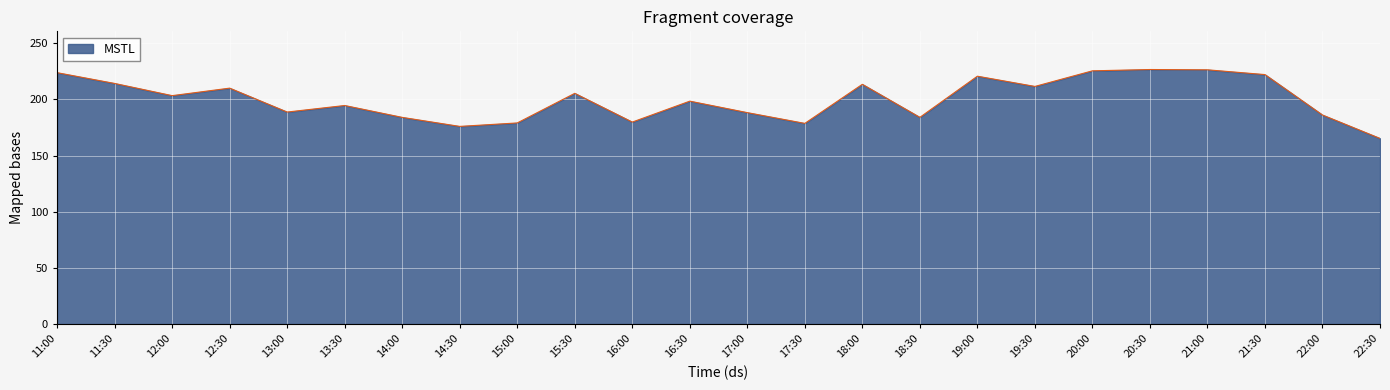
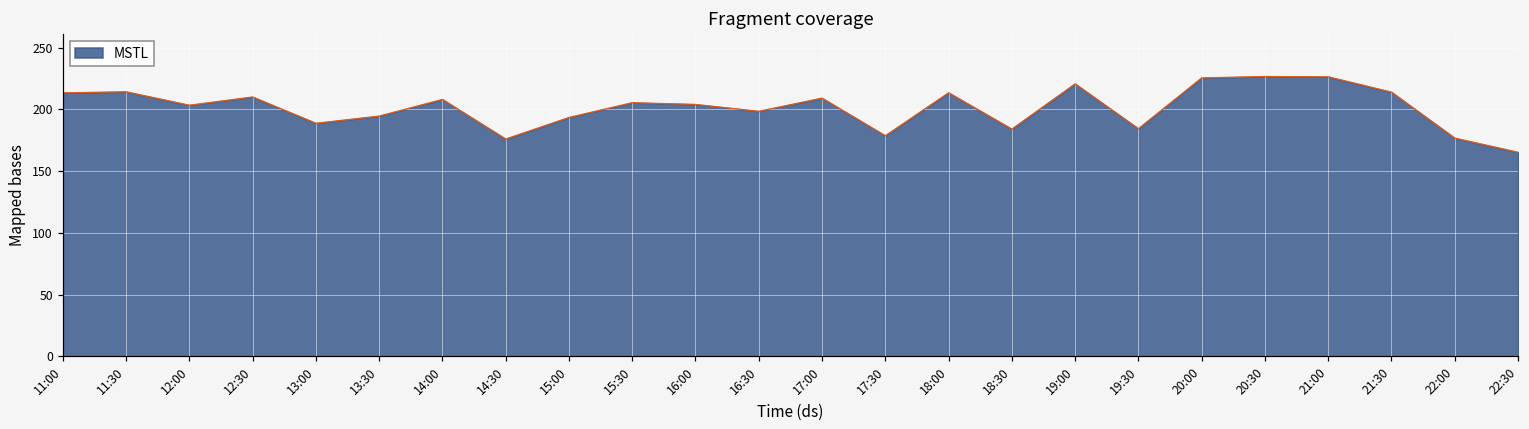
11:00: 224 -> 213
14:00: 184 -> 208
15:00: 179 -> 193
16:00: 180 -> 204
17:00: 188 -> 209
19:30: 212 -> 184
21:30: 222 -> 214
22:00: 186 -> 177
